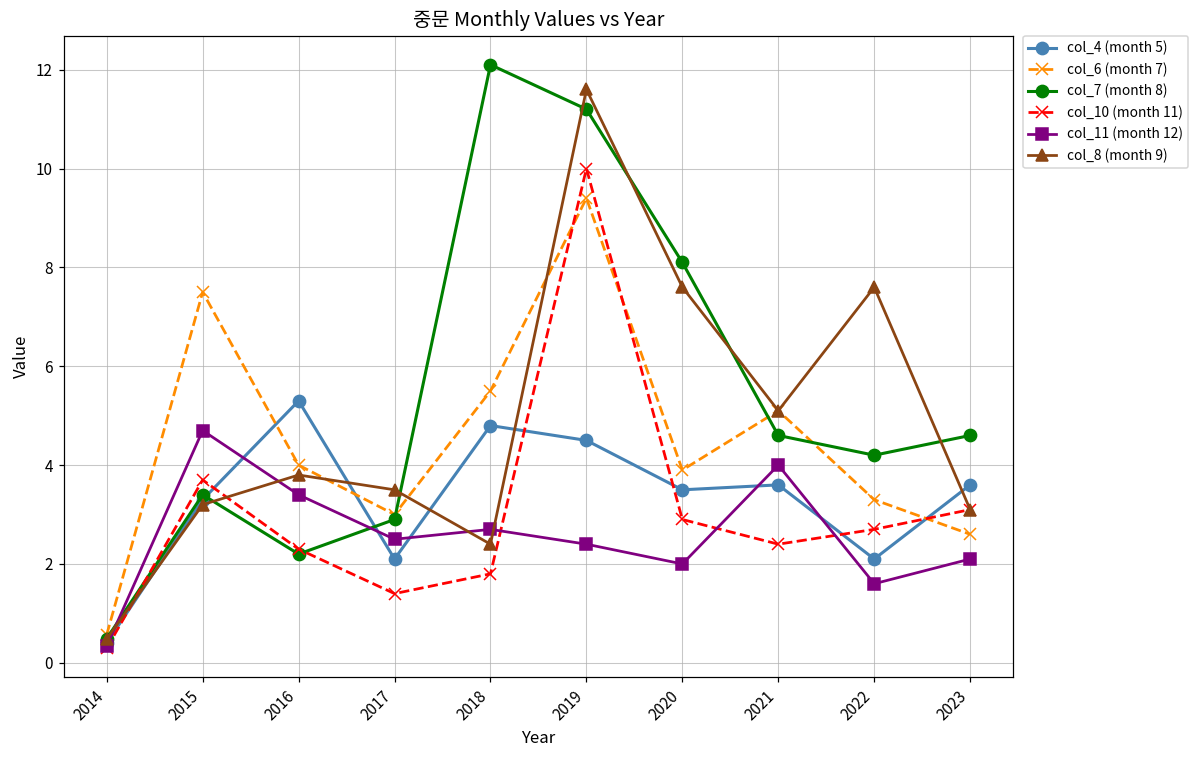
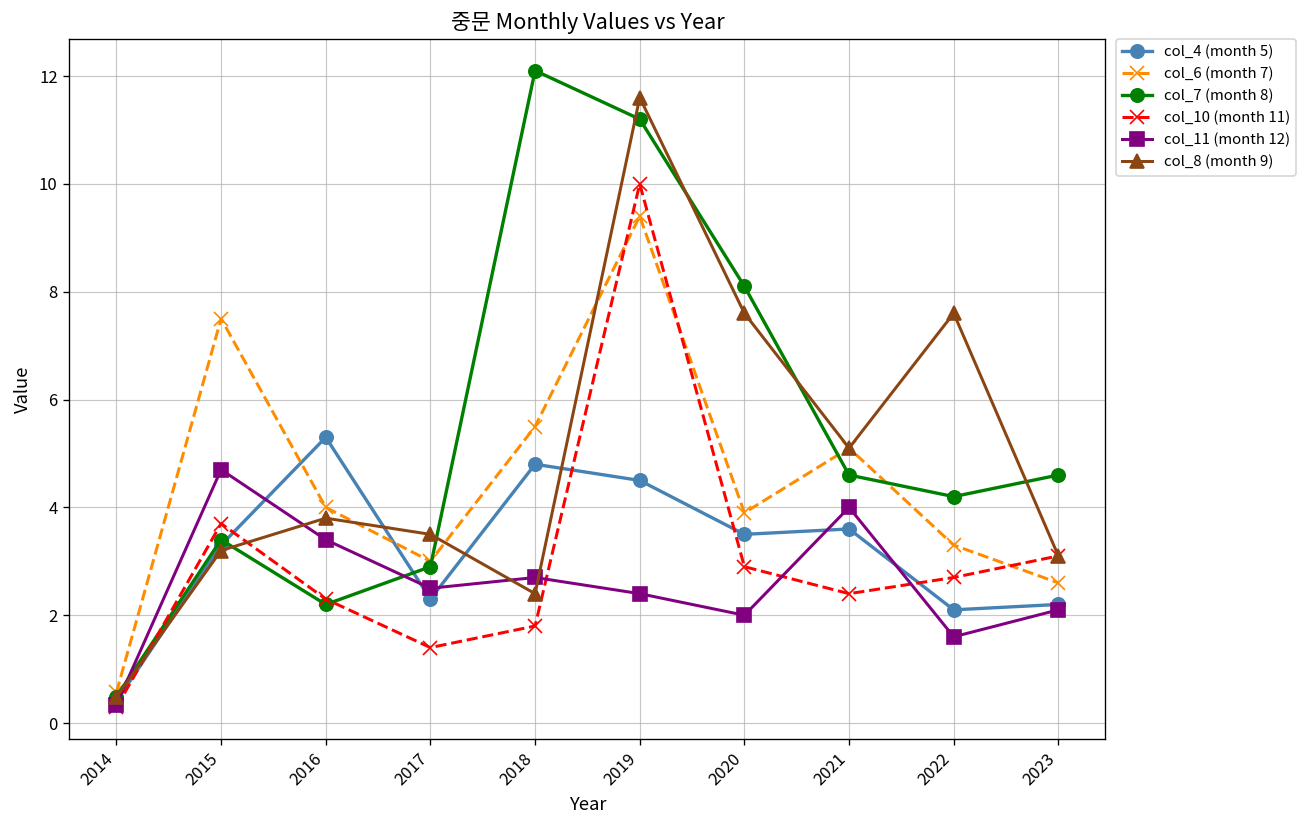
col_4 (month 5), 2017: 2.1 -> 2.3
col_4 (month 5), 2023: 3.6 -> 2.2
